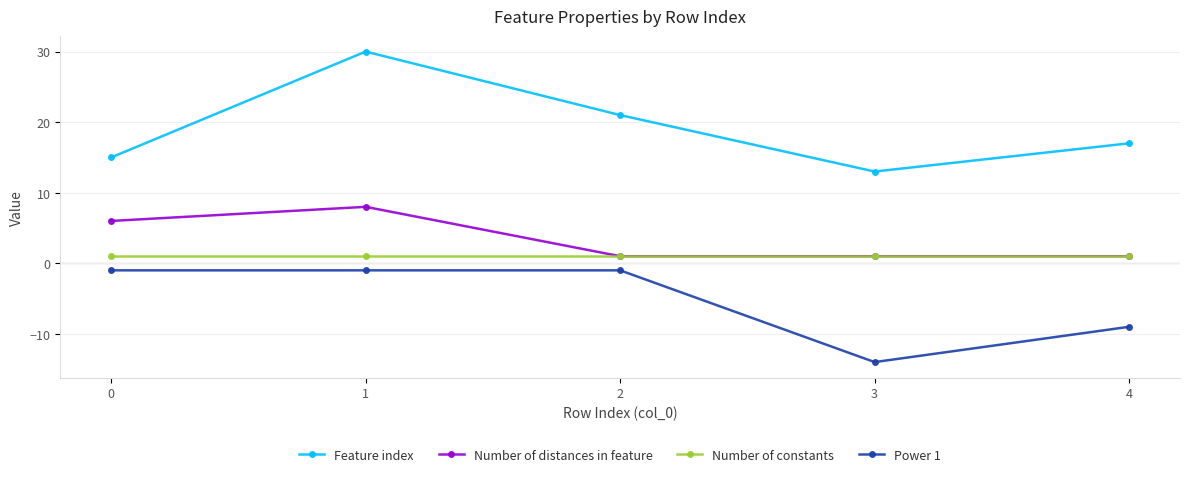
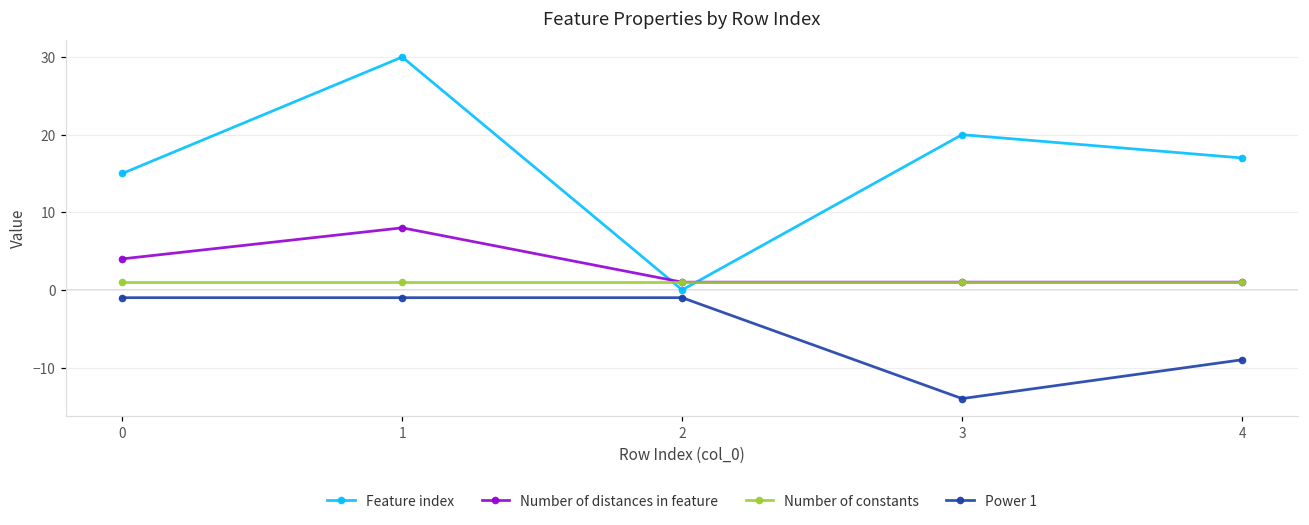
Number of distances in feature, 0: 6 -> 4
Feature index, 2: 21 -> 0
Feature index, 3: 13 -> 20
